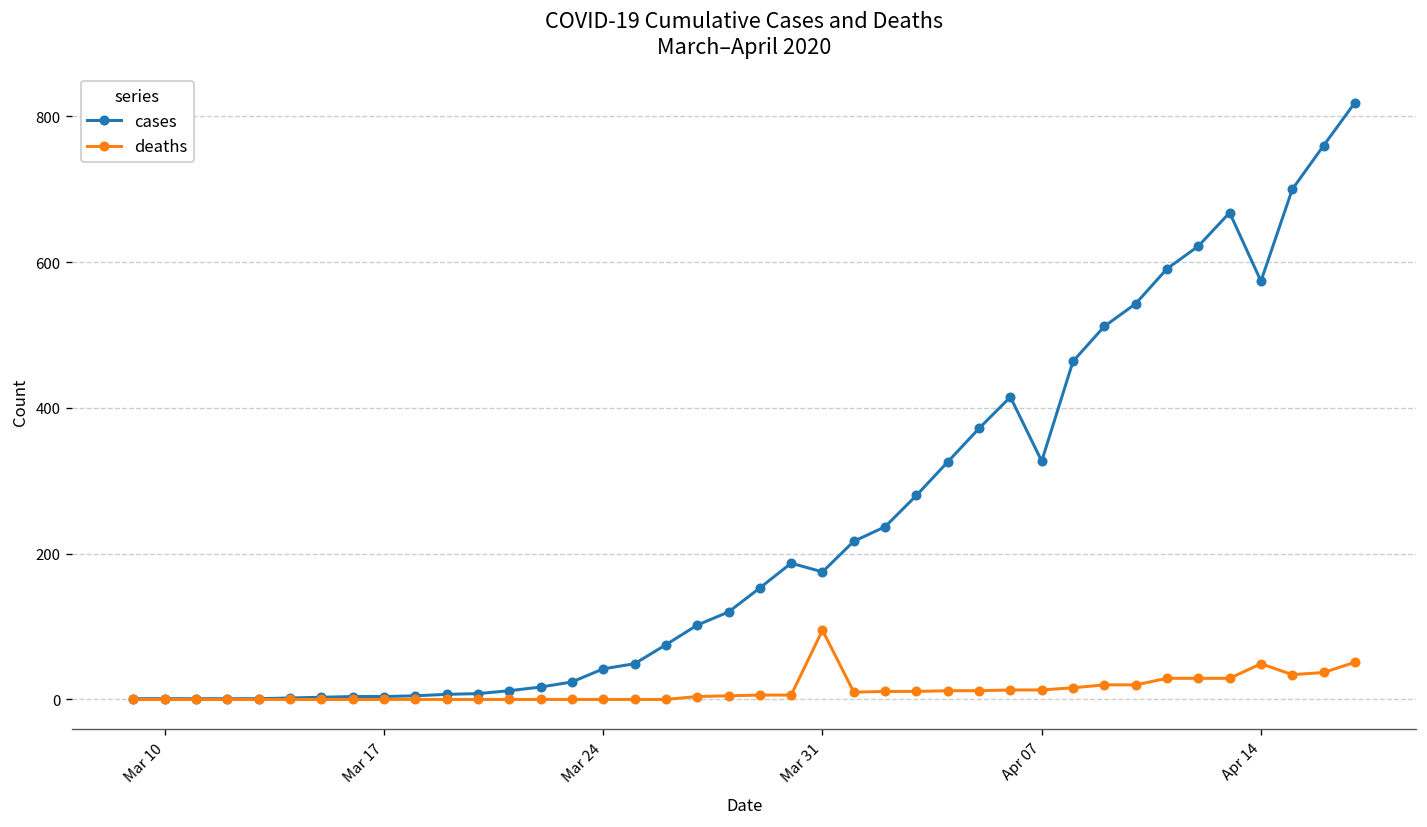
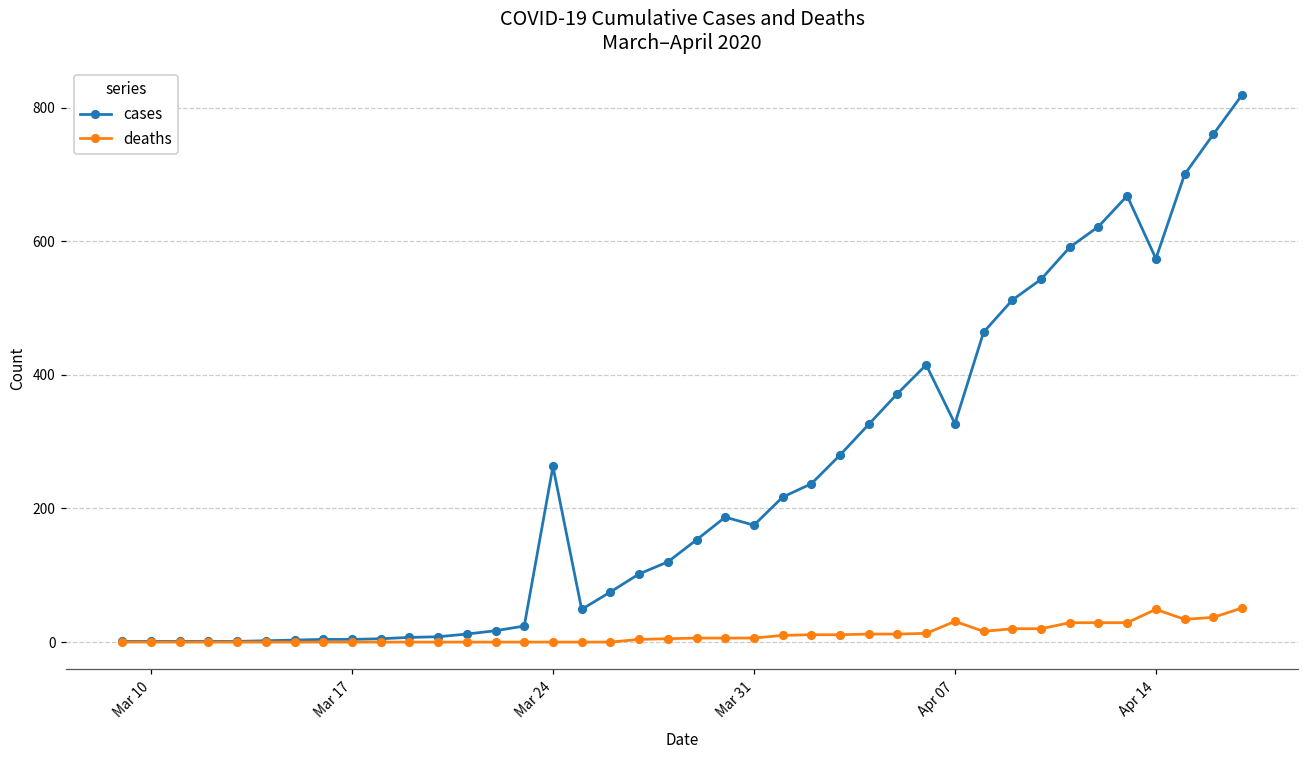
cases, Mar 24: 40 -> 260
deaths, Mar 31: 100 -> 10
deaths, Apr 07: 10 -> 30
